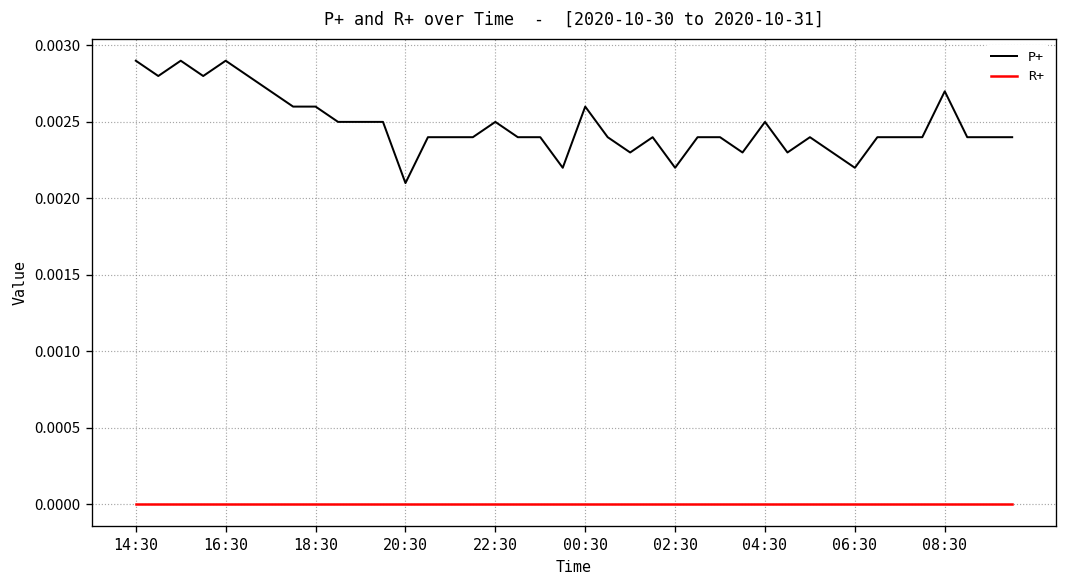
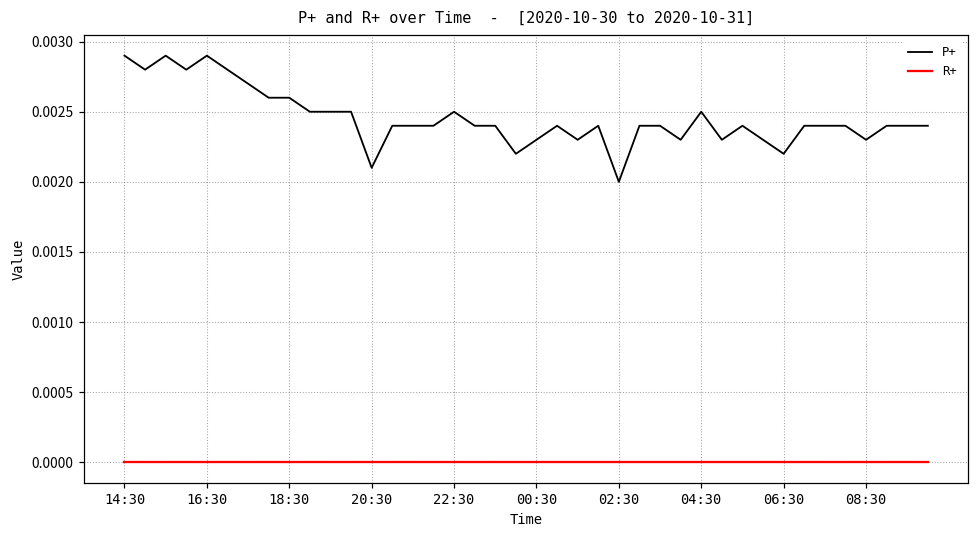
P+, 00:30: 0.0026 -> 0.0023
P+, 02:30: 0.0022 -> 0.0020
P+, 08:30: 0.0027 -> 0.0023
